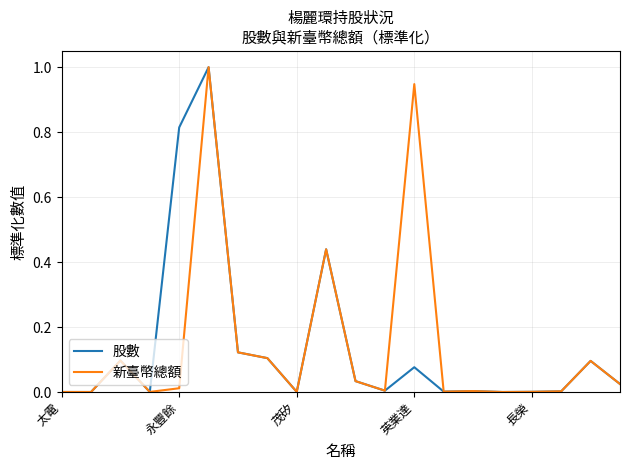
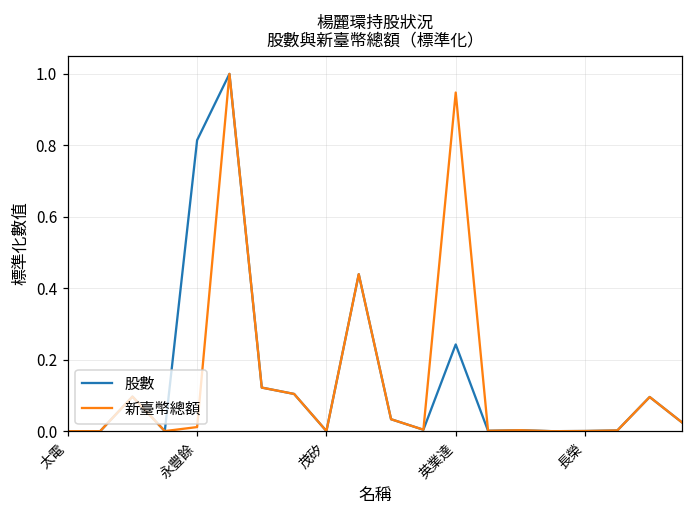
股數, 英業達: 0.08 -> 0.24
